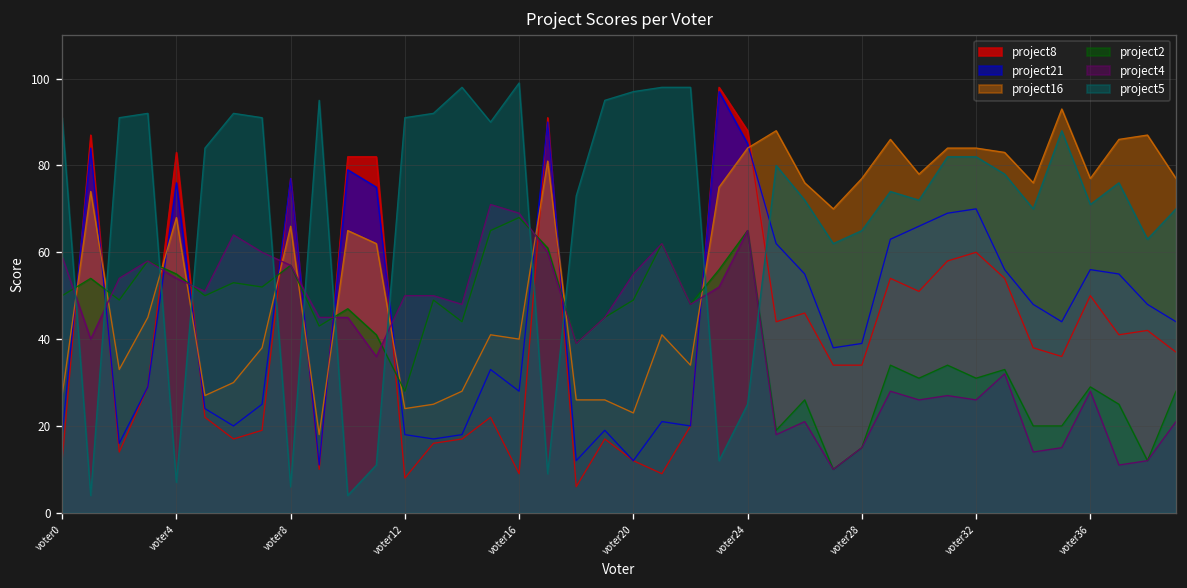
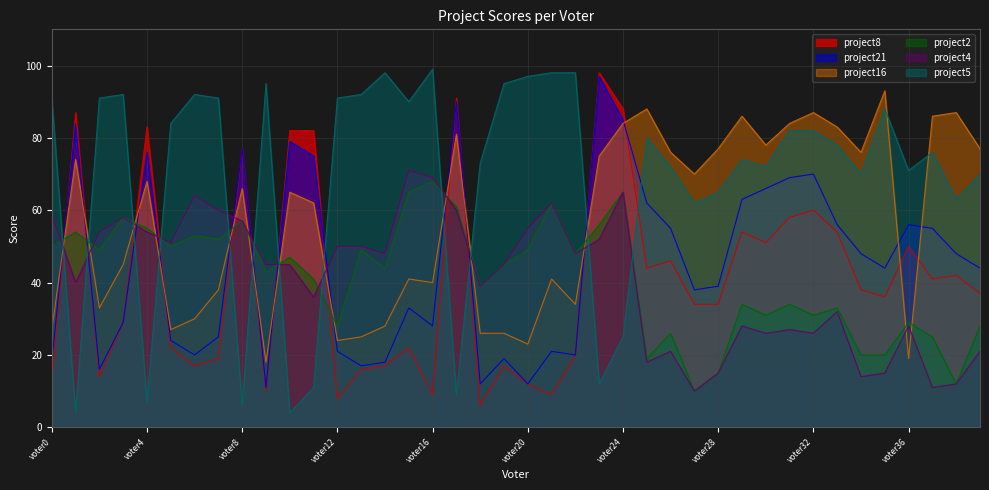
project21, voter12: 18 -> 21
project16, voter32: 84 -> 87
project16, voter36: 77 -> 19
